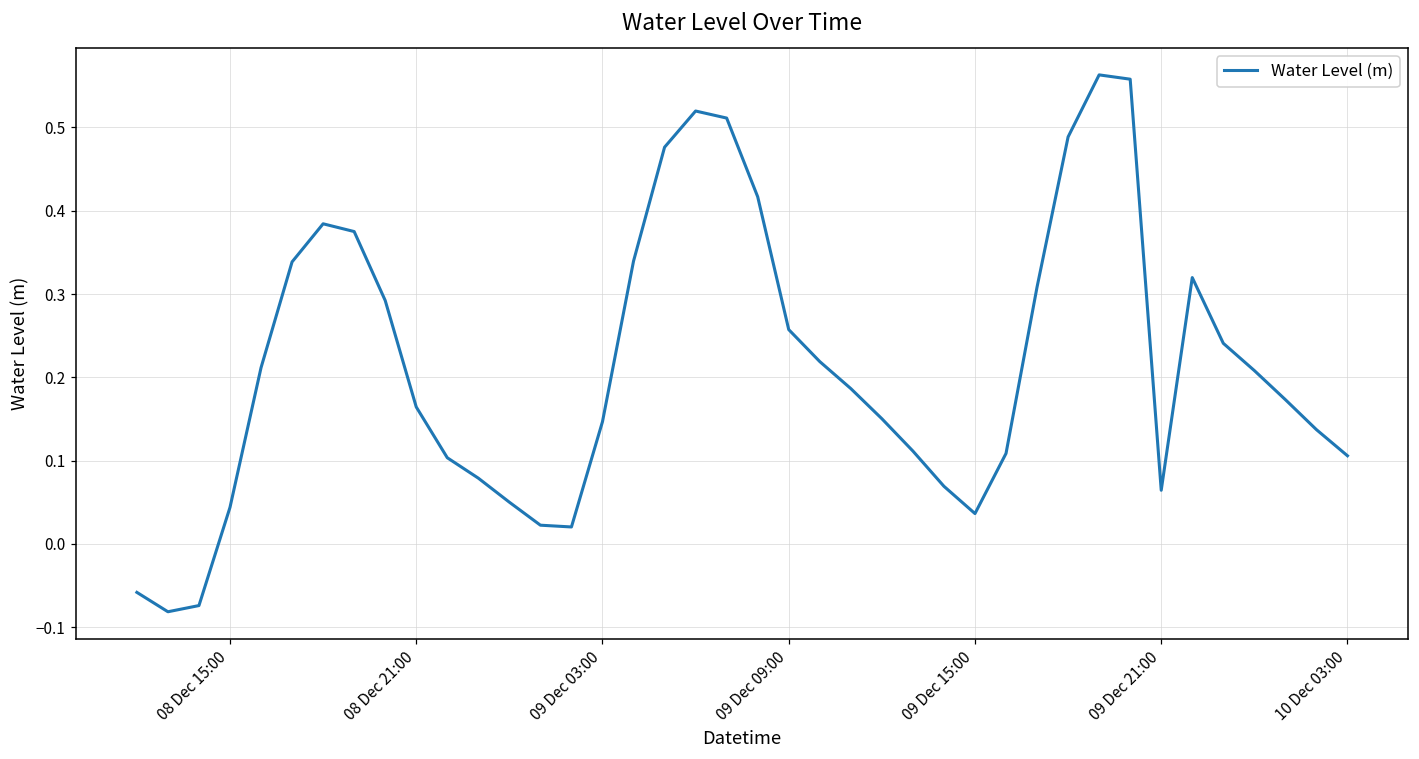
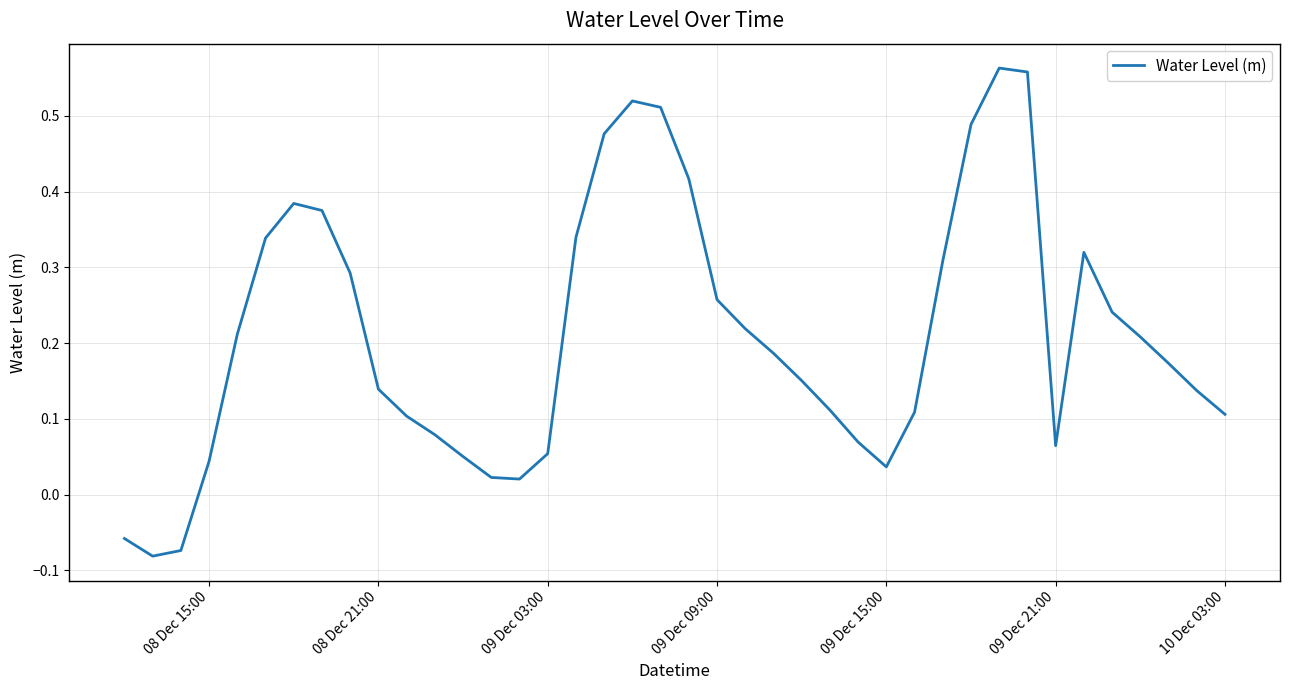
08 Dec 21:00: 0.16 -> 0.14
09 Dec 03:00: 0.15 -> 0.05
